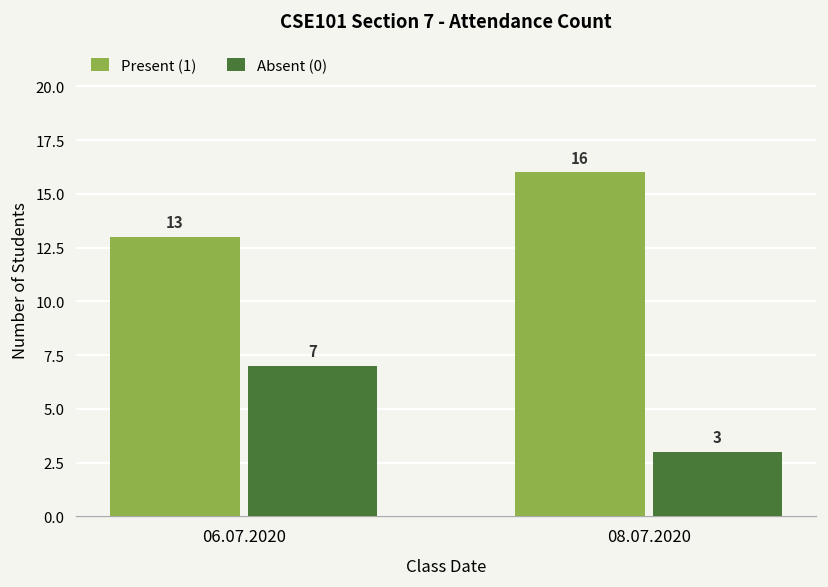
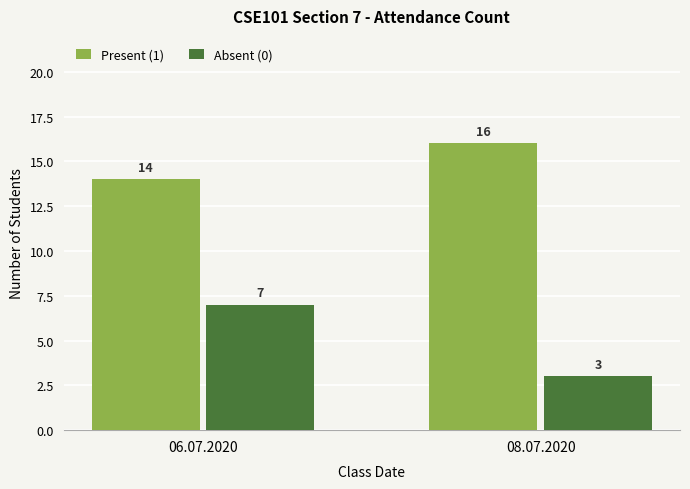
Present (1), 06.07.2020: 13 -> 14
